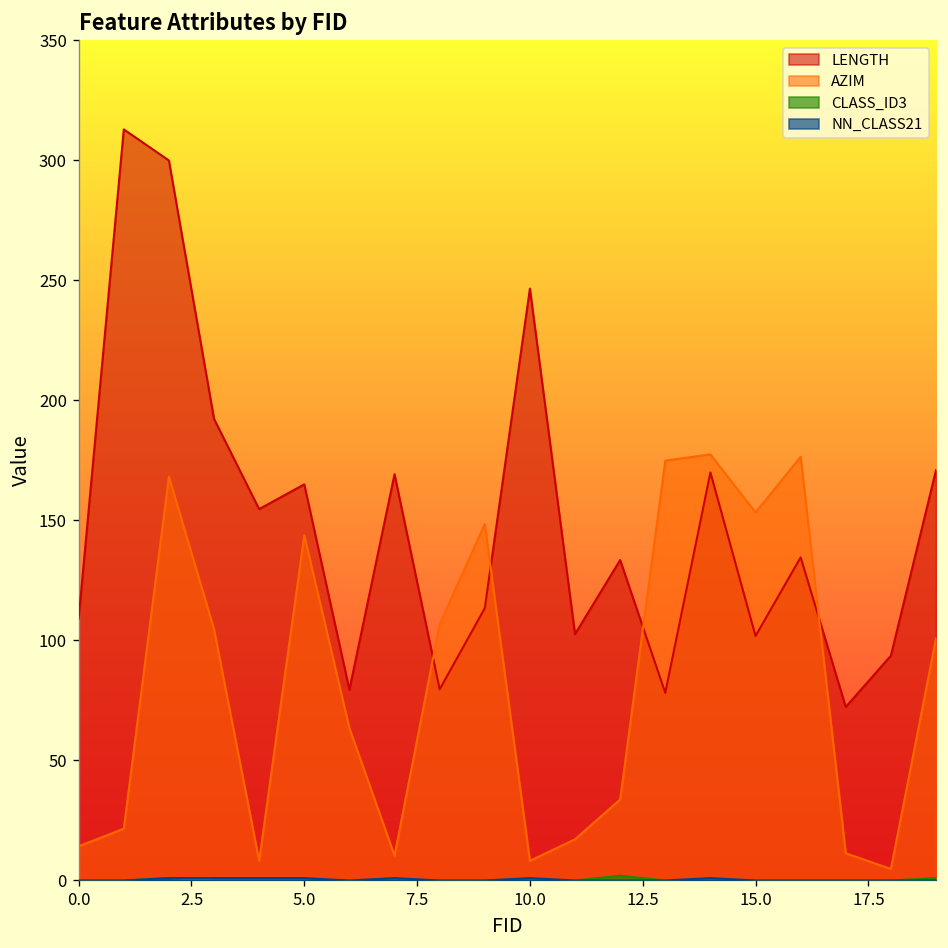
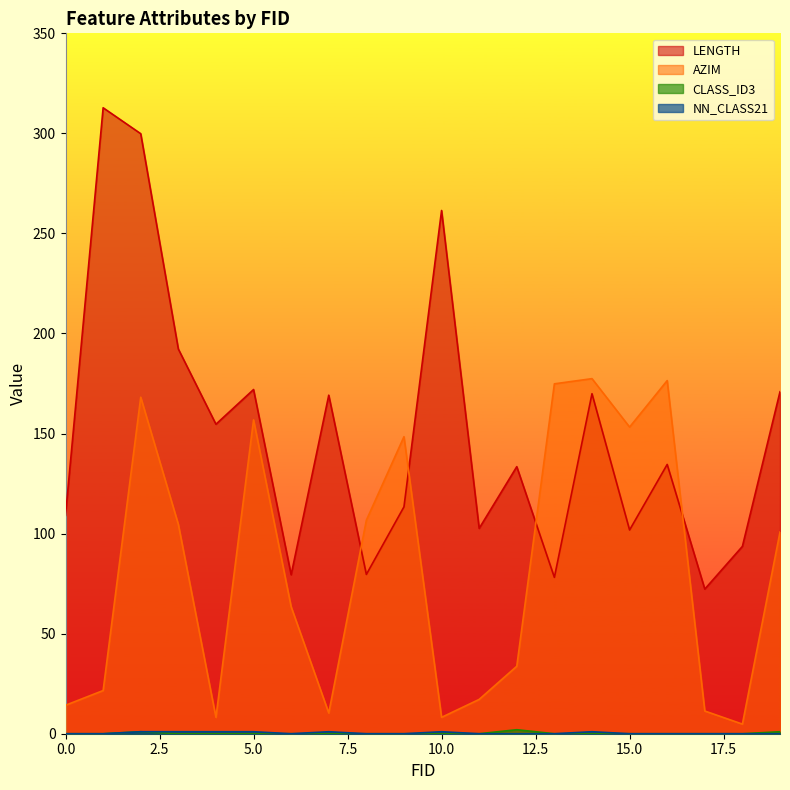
LENGTH, 5.0: 165 -> 172
AZIM, 5.0: 144 -> 157
LENGTH, 10.0: 246 -> 261
